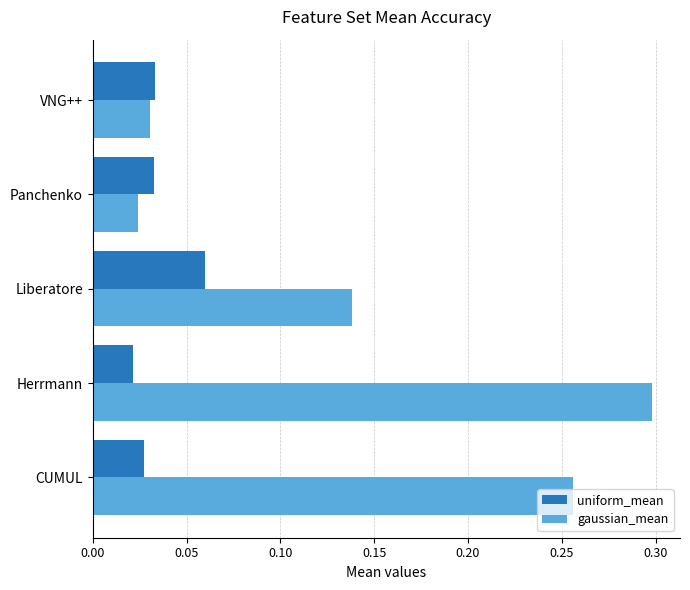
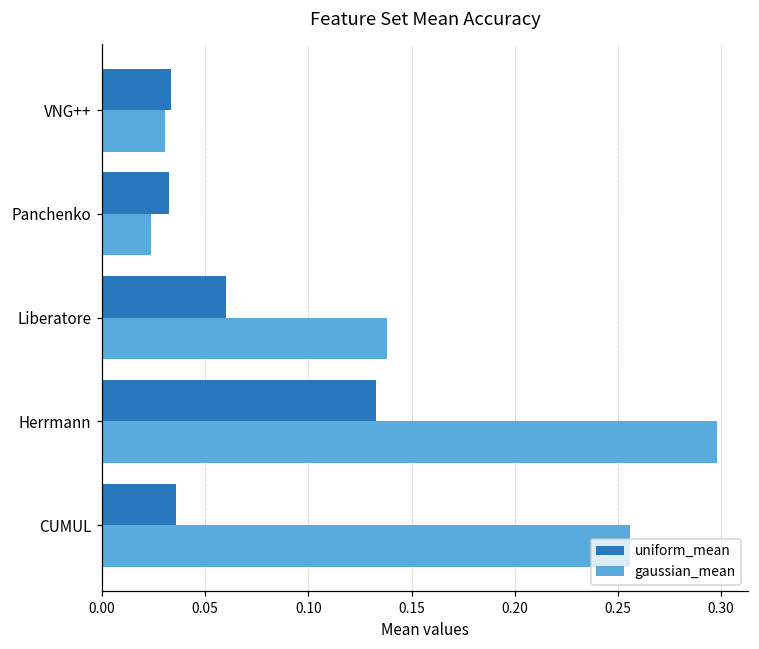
uniform_mean, Herrmann: 0.021 -> 0.133
uniform_mean, CUMUL: 0.027 -> 0.036
